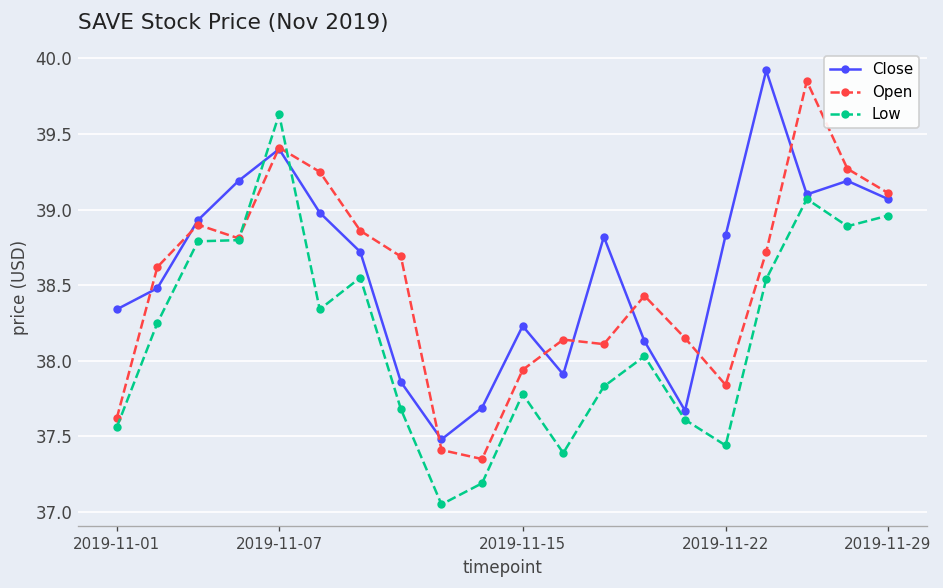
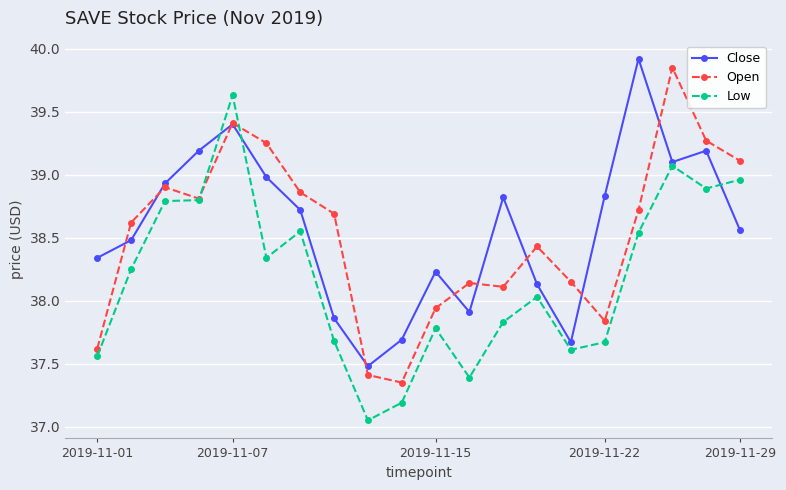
Low, 2019-11-22: 37.44 -> 37.67
Close, 2019-11-29: 39.07 -> 38.56
